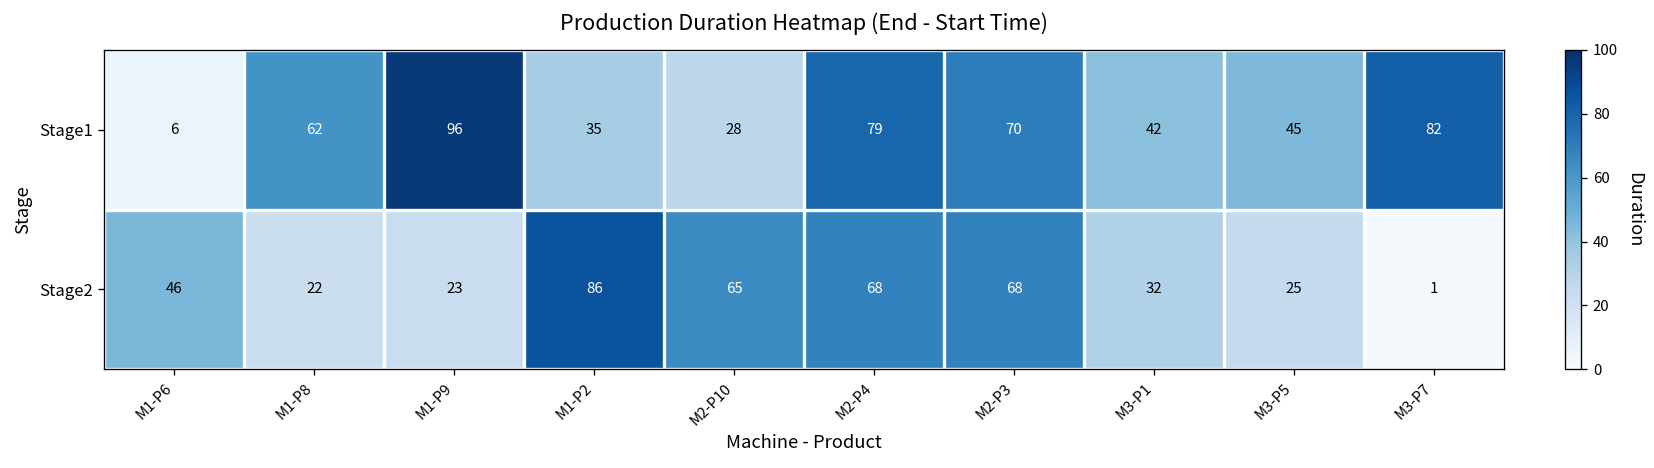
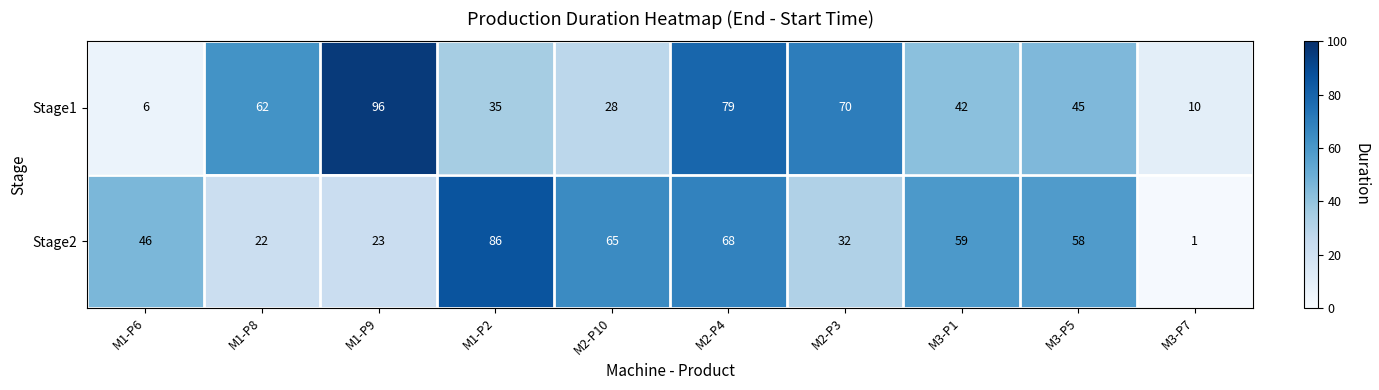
Stage1, M3-P7: 82 -> 10
Stage2, M2-P3: 68 -> 32
Stage2, M3-P1: 32 -> 59
Stage2, M3-P5: 25 -> 58
